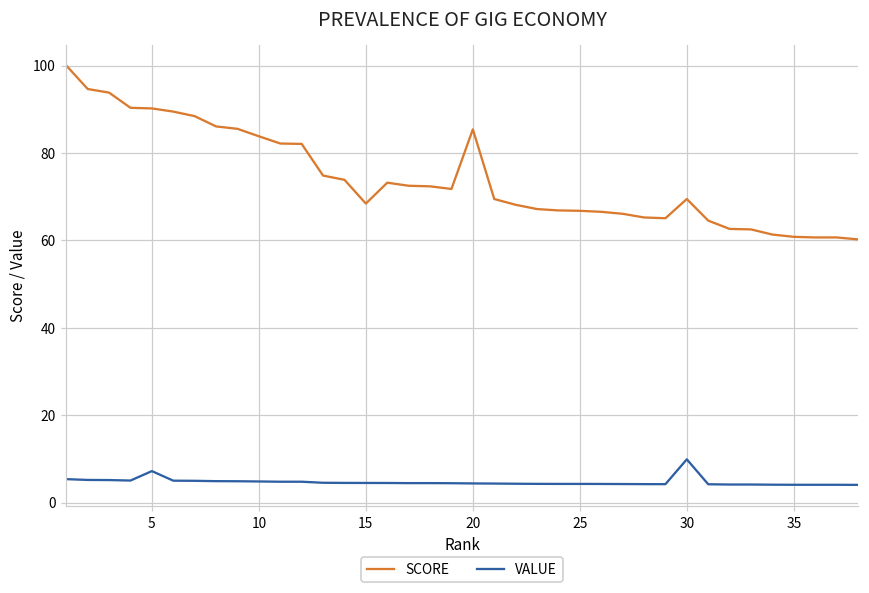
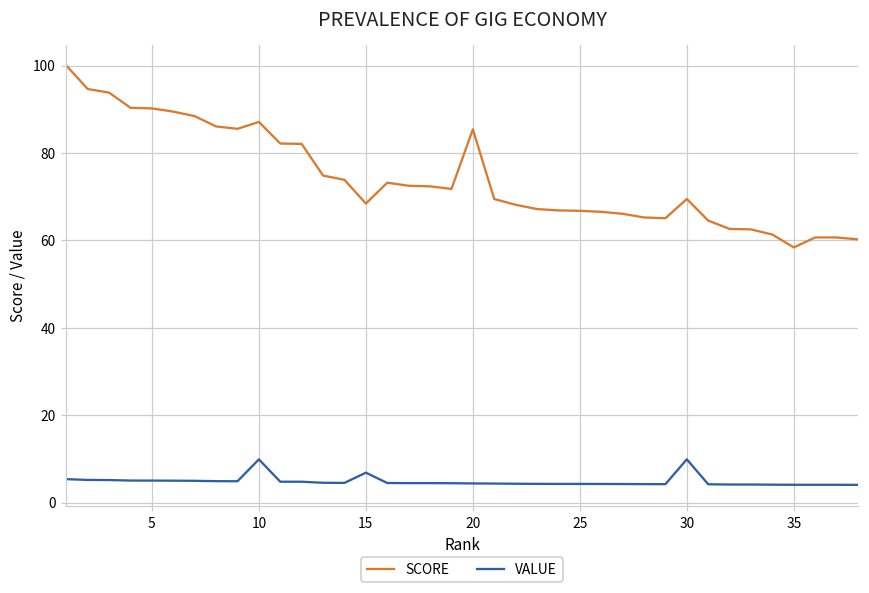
VALUE, 5: 7 -> 5
SCORE, 10: 84 -> 87
VALUE, 10: 5 -> 10
VALUE, 15: 5 -> 7
SCORE, 35: 61 -> 58
